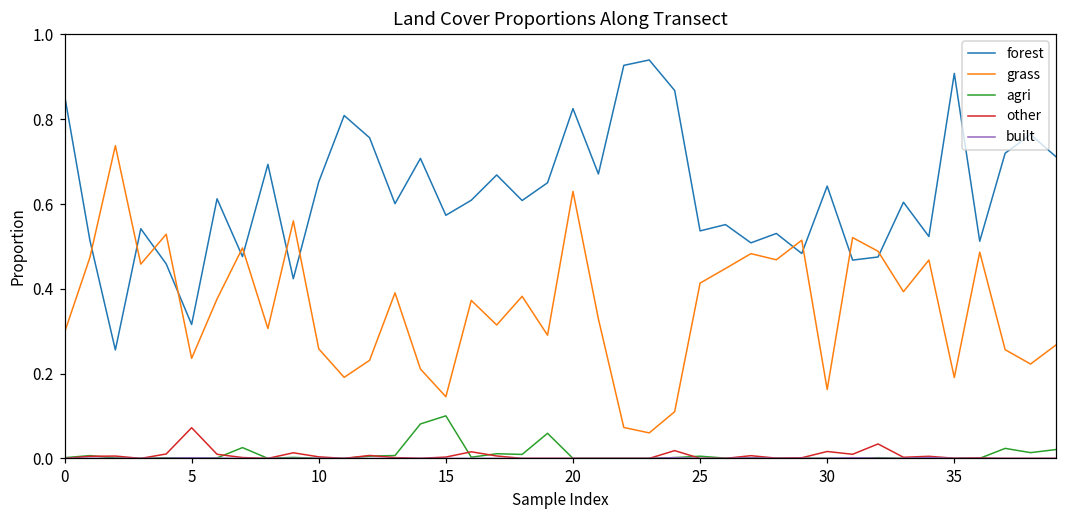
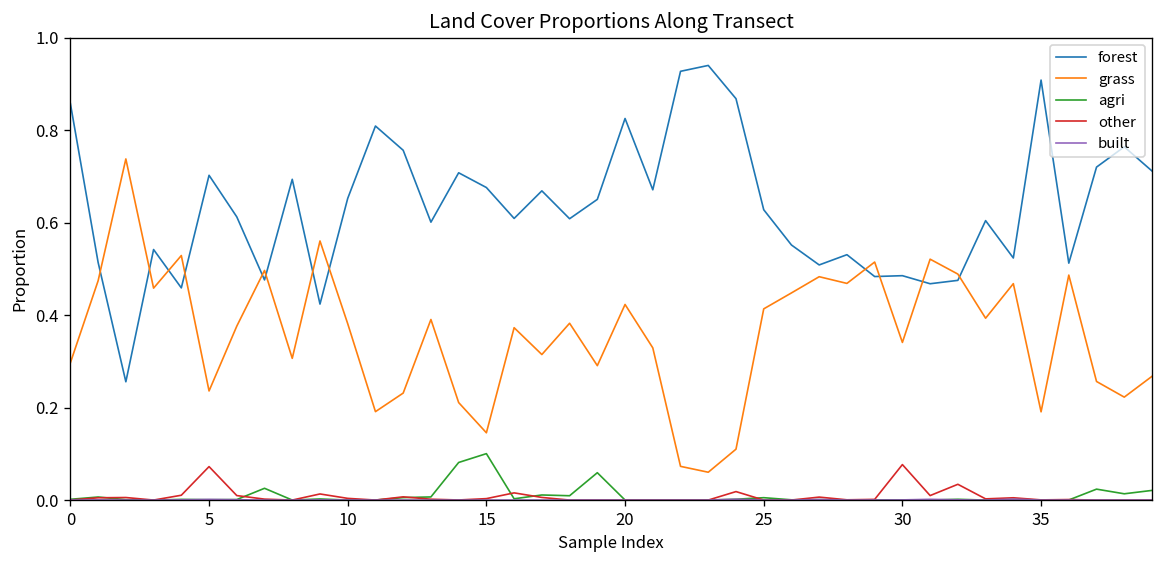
forest, 5: 0.32 -> 0.70
grass, 10: 0.26 -> 0.38
forest, 15: 0.57 -> 0.68
grass, 20: 0.63 -> 0.42
forest, 25: 0.54 -> 0.63
forest, 30: 0.64 -> 0.49
grass, 30: 0.16 -> 0.34
other, 30: 0.02 -> 0.08
